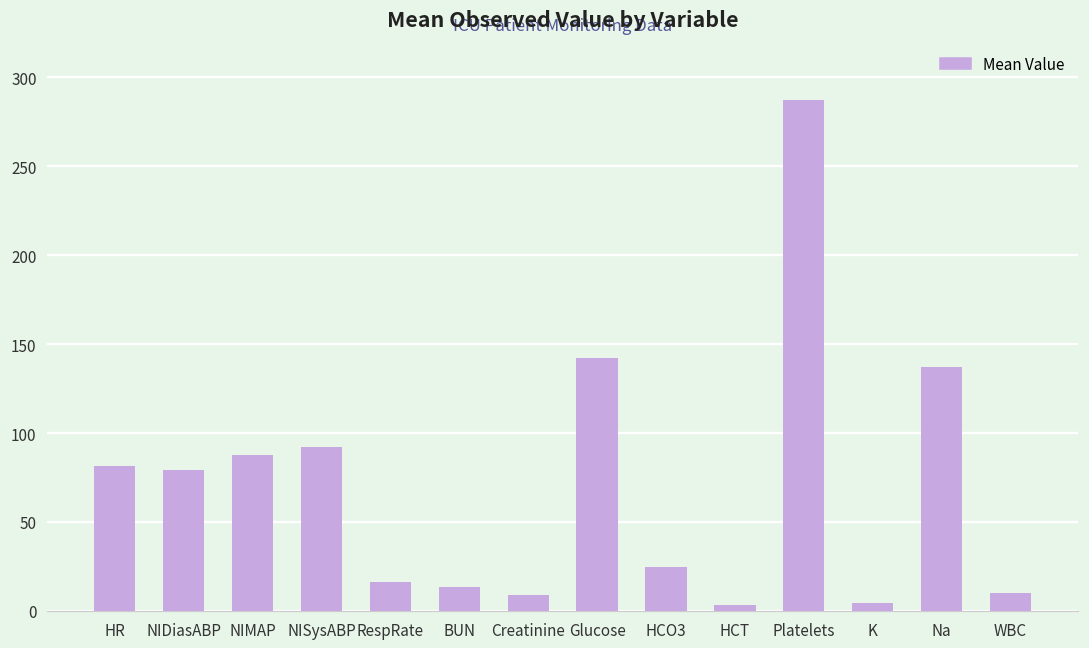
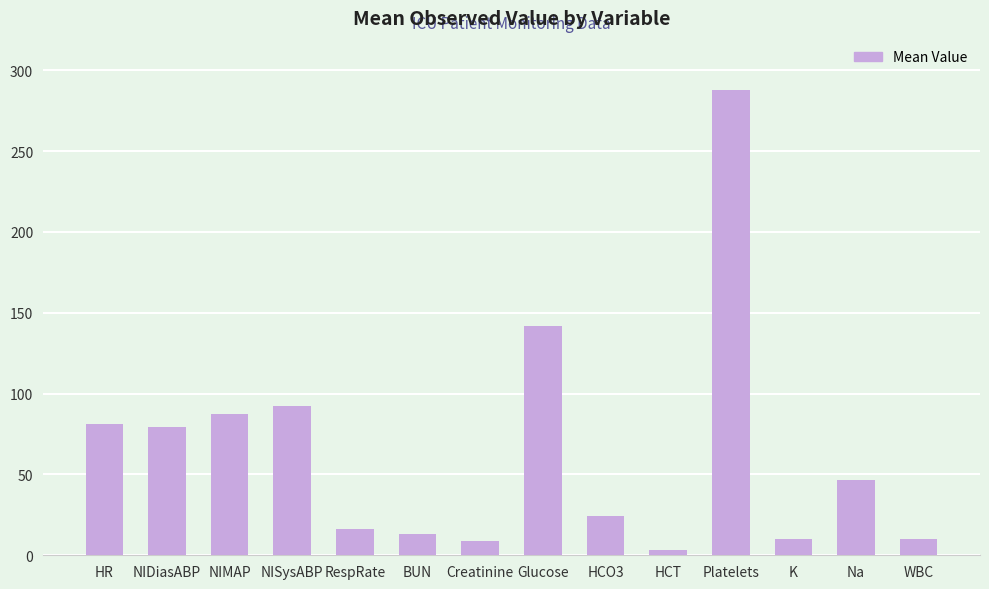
K: 4 -> 10
Na: 137 -> 47
